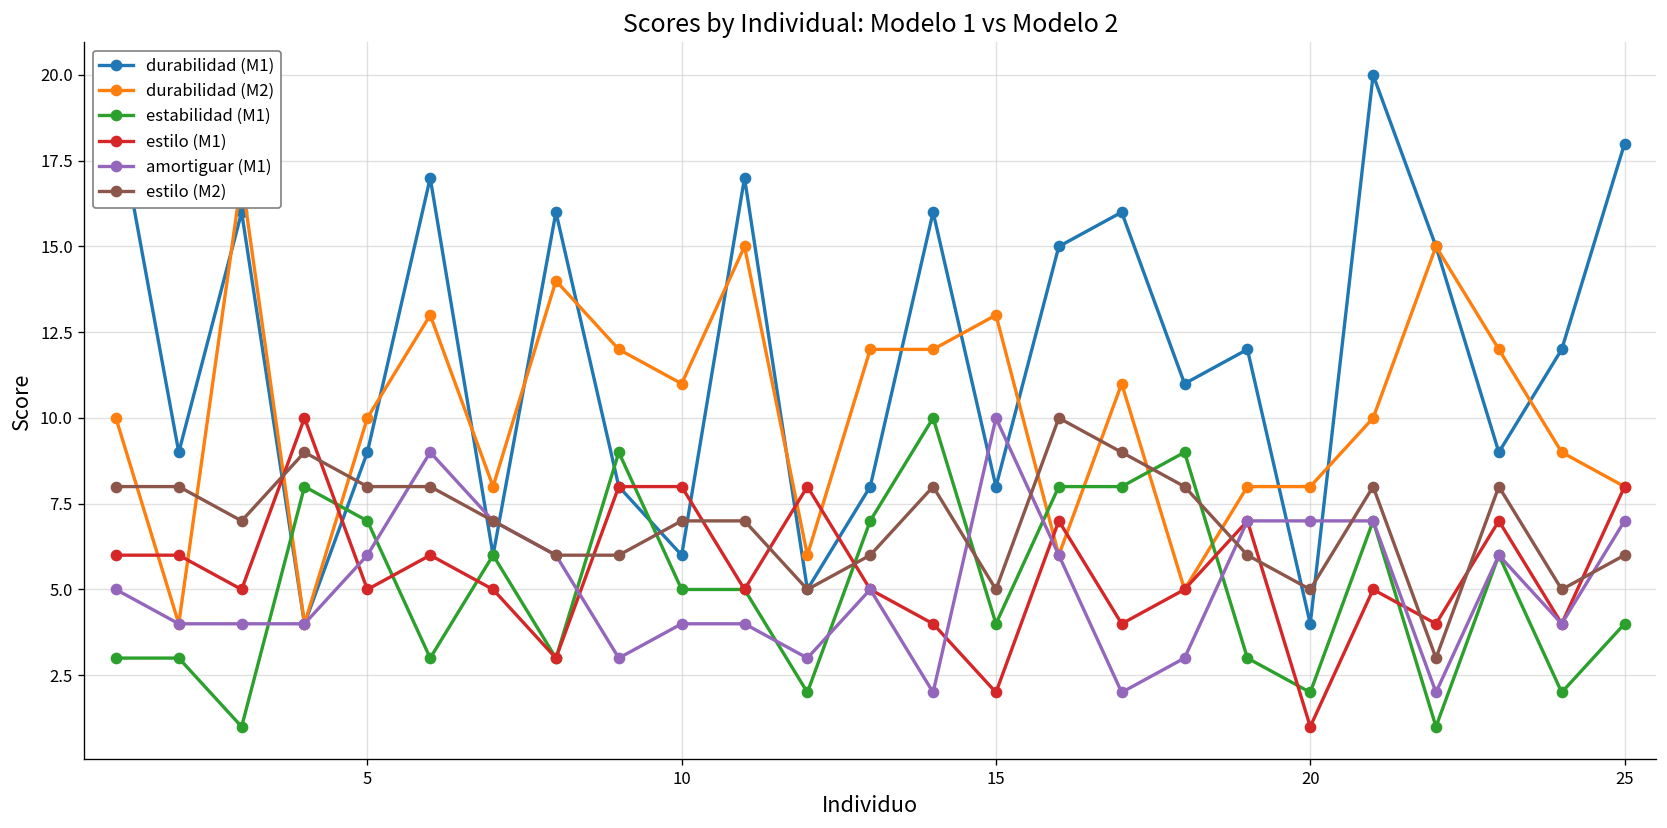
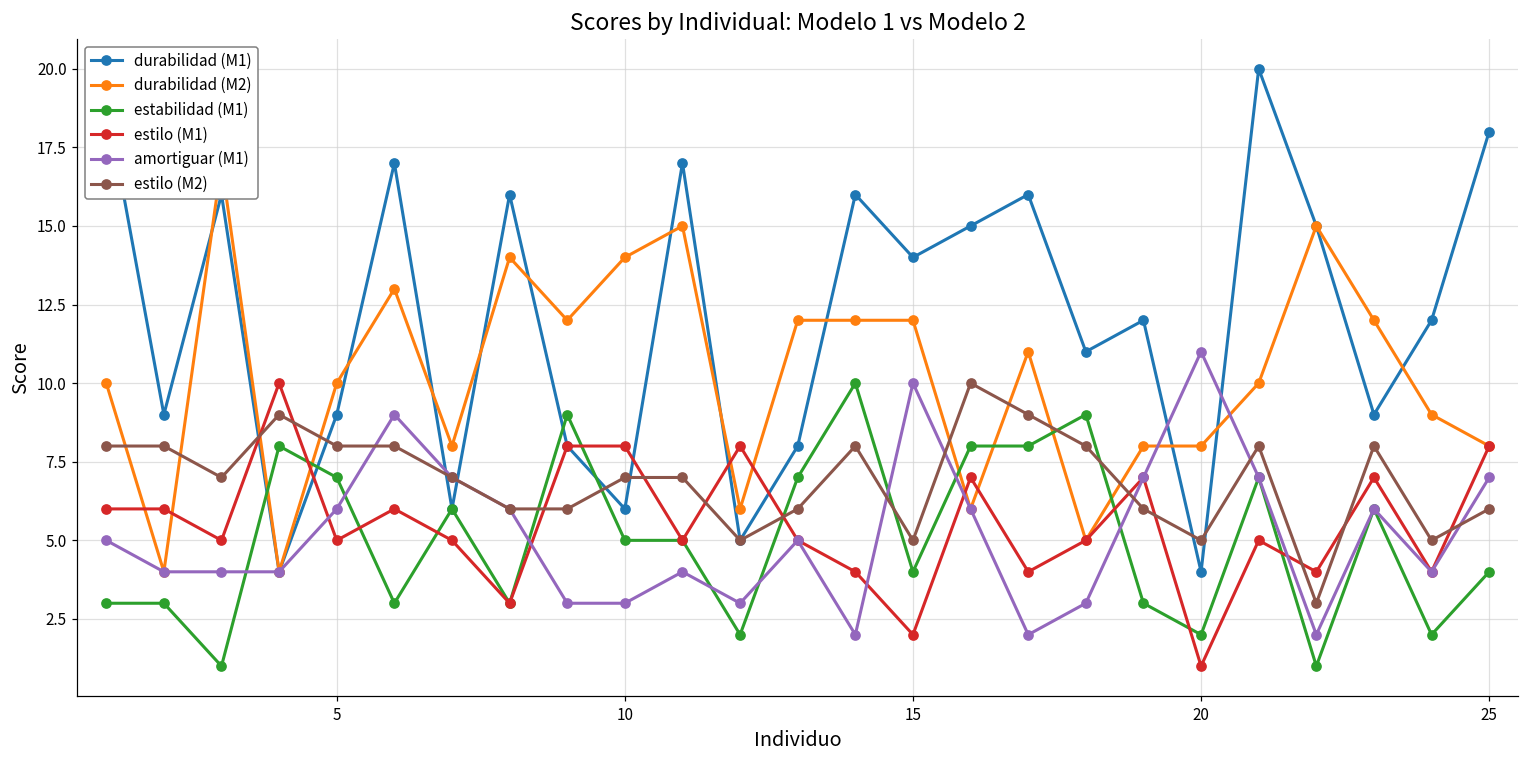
durabilidad (M2), 10: 11 -> 14
amortiguar (M1), 10: 4 -> 3
durabilidad (M1), 15: 8 -> 14
durabilidad (M2), 15: 13 -> 12
amortiguar (M1), 20: 7 -> 11
